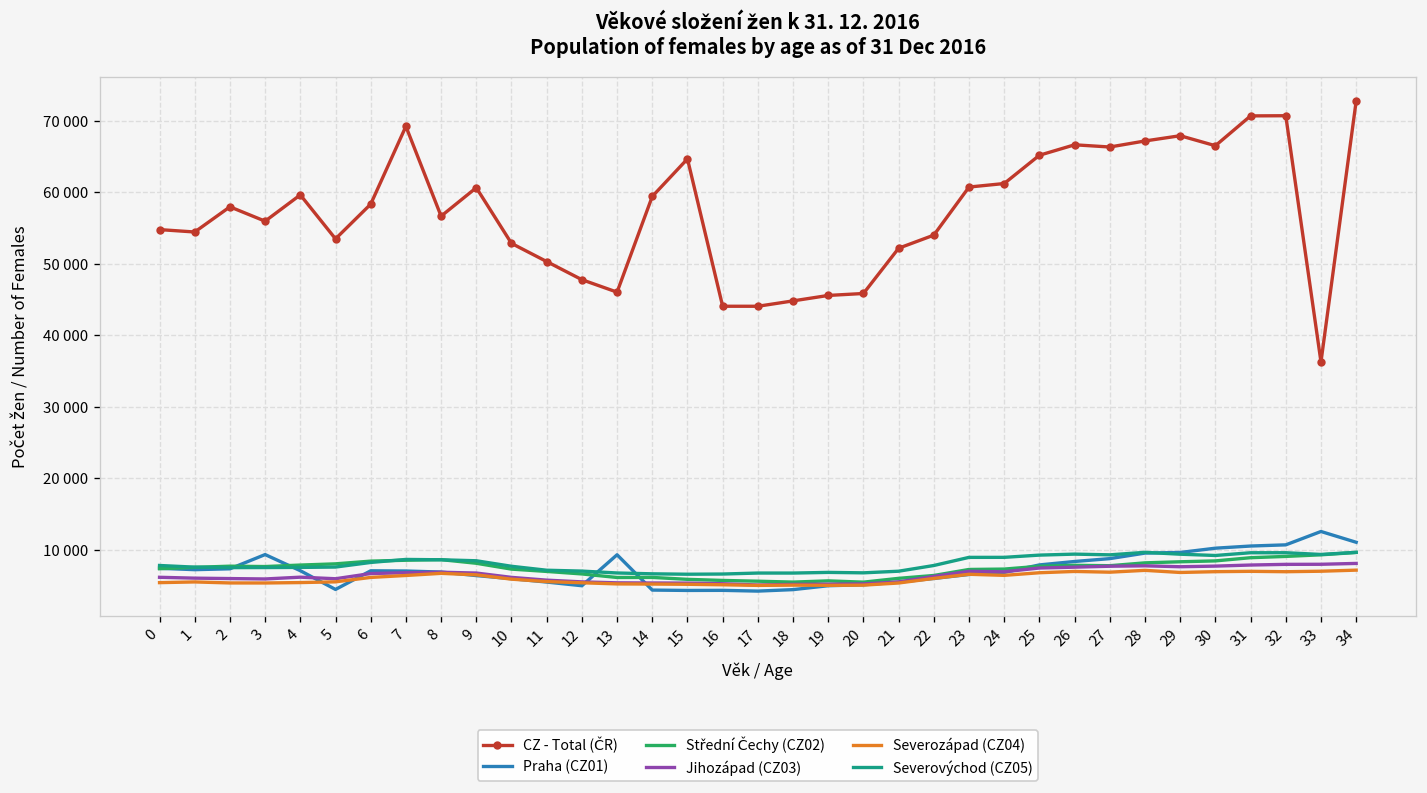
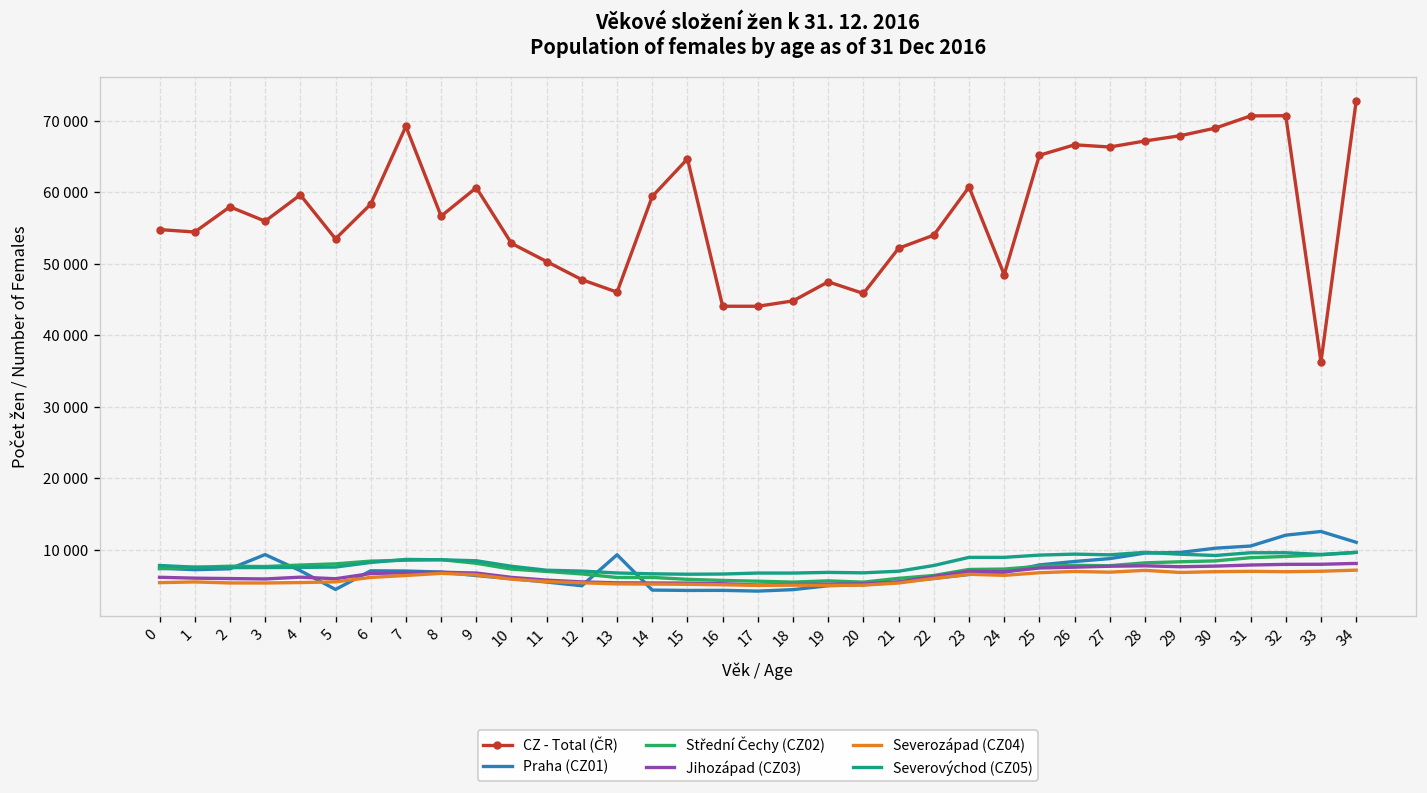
CZ - Total (ČR), 19: 46000 -> 47000
CZ - Total (ČR), 24: 61000 -> 48000
CZ - Total (ČR), 30: 67000 -> 69000
Praha (CZ01), 32: 11000 -> 12000
